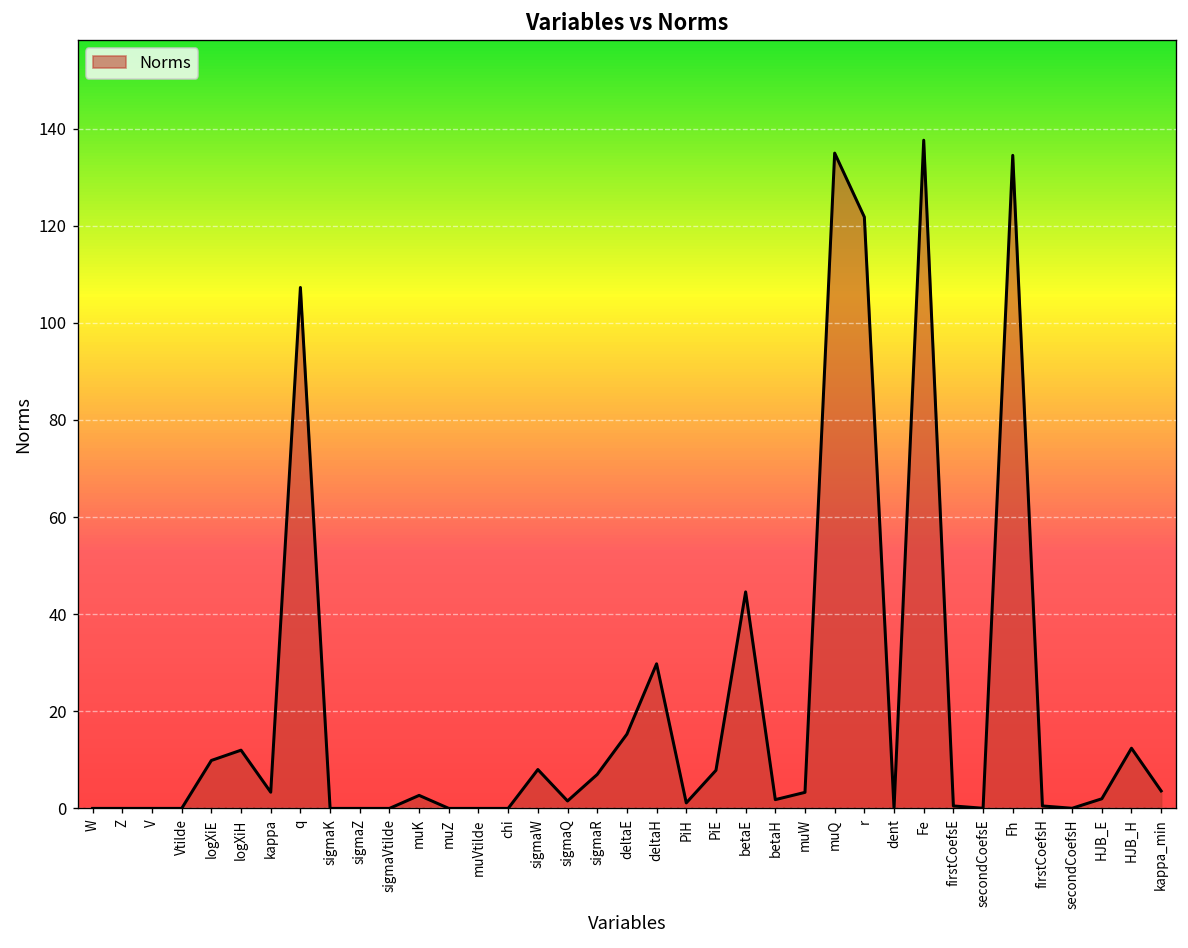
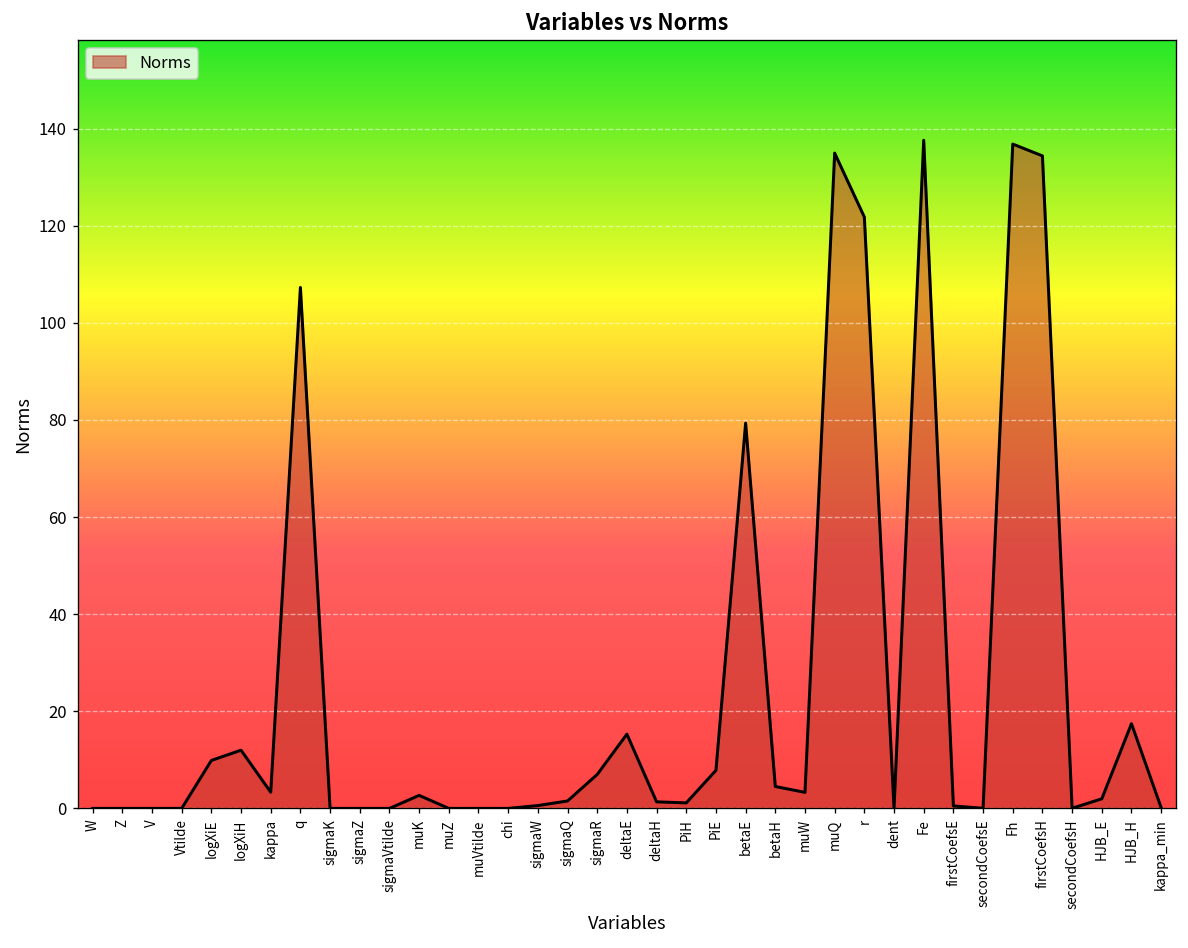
sigmaW: 8 -> 1
deltaH: 30 -> 1
betaE: 45 -> 79
betaH: 2 -> 5
Fh: 134 -> 137
firstCoefsH: 1 -> 134
HJB_H: 12 -> 17
kappa_min: 4 -> 0
